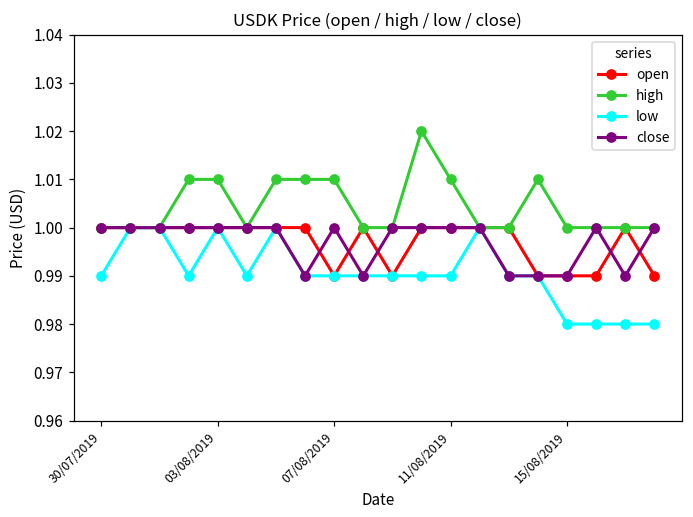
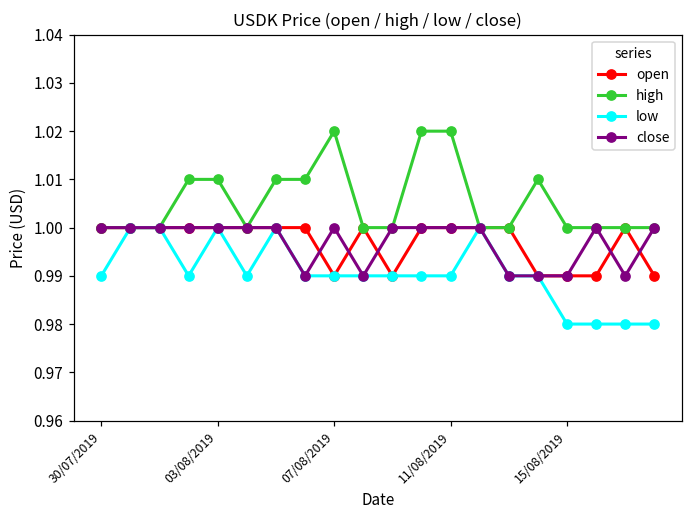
high, 07/08/2019: 1.01 -> 1.02
high, 11/08/2019: 1.01 -> 1.02
